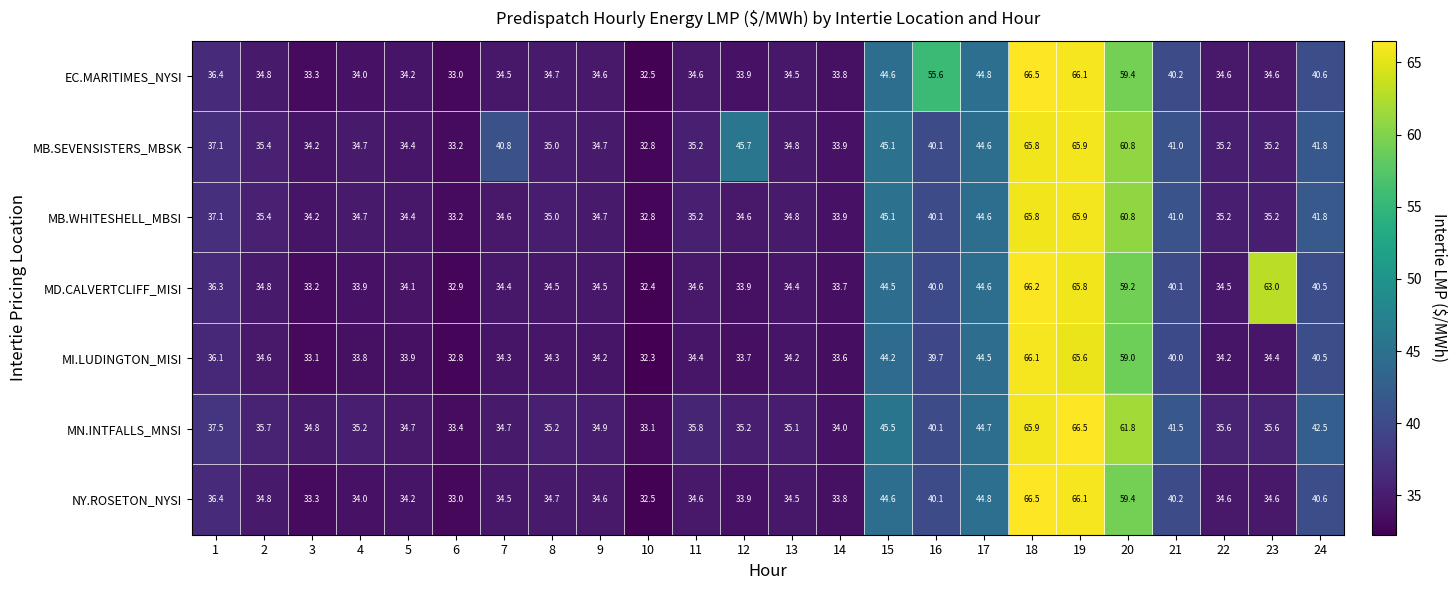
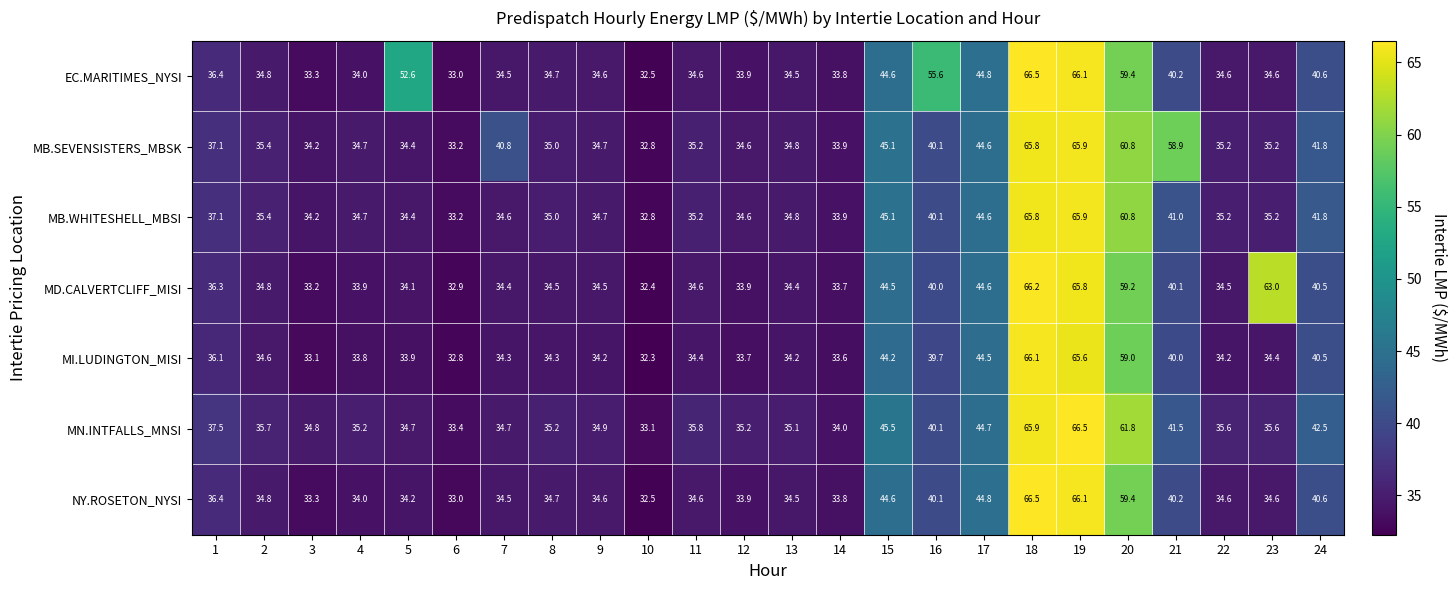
EC.MARITIMES_NYSI, 5: 34.2 -> 52.6
MB.SEVENSISTERS_MBSK, 12: 45.7 -> 34.6
MB.SEVENSISTERS_MBSK, 21: 41.0 -> 58.9
